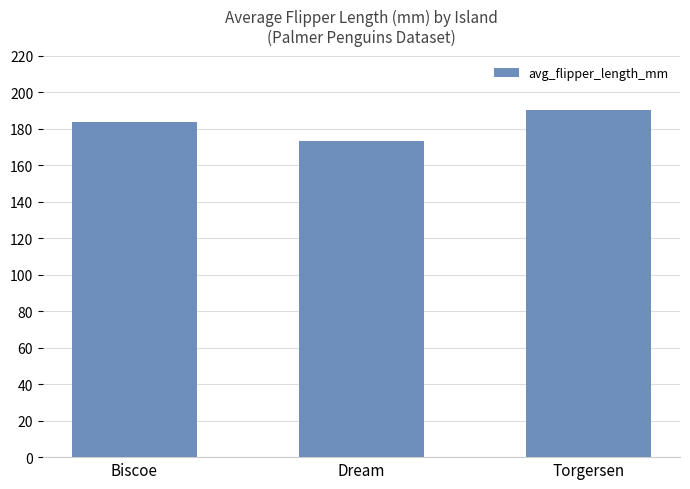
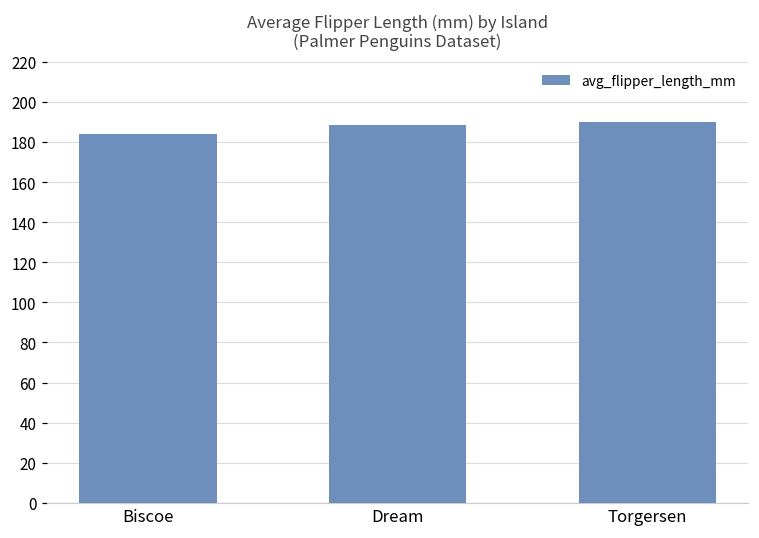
Dream: 173 -> 189
